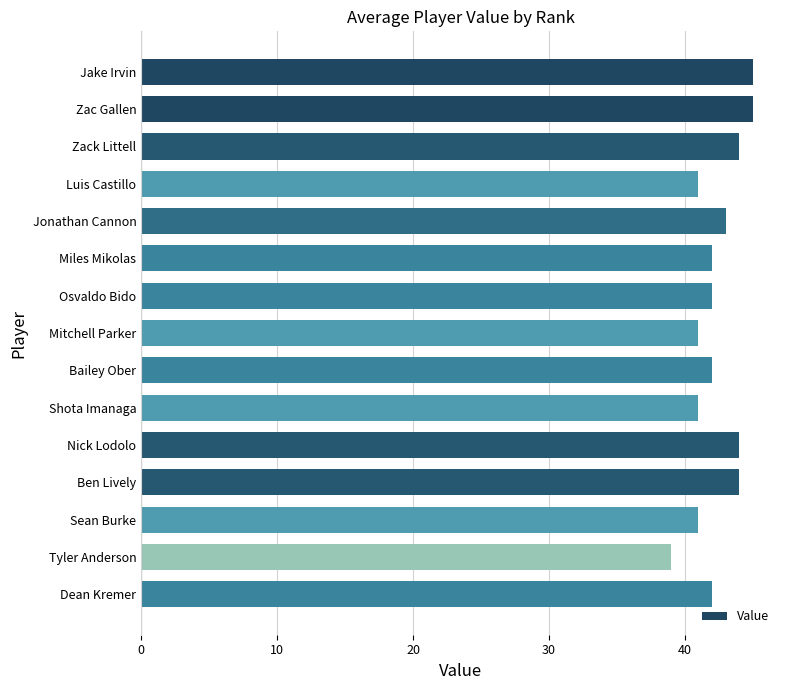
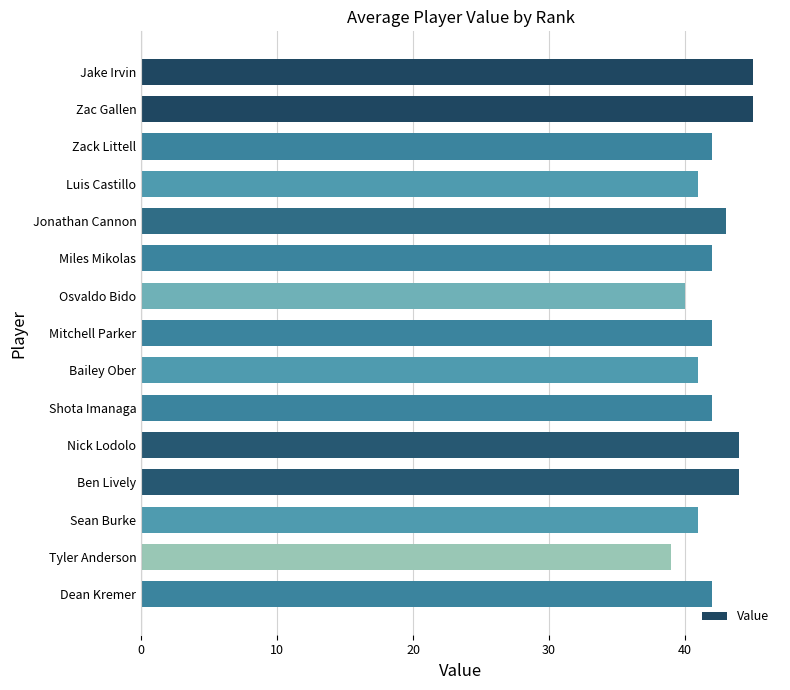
Zack Littell: 44 -> 42
Osvaldo Bido: 42 -> 40
Mitchell Parker: 41 -> 42
Bailey Ober: 42 -> 41
Shota Imanaga: 41 -> 42
